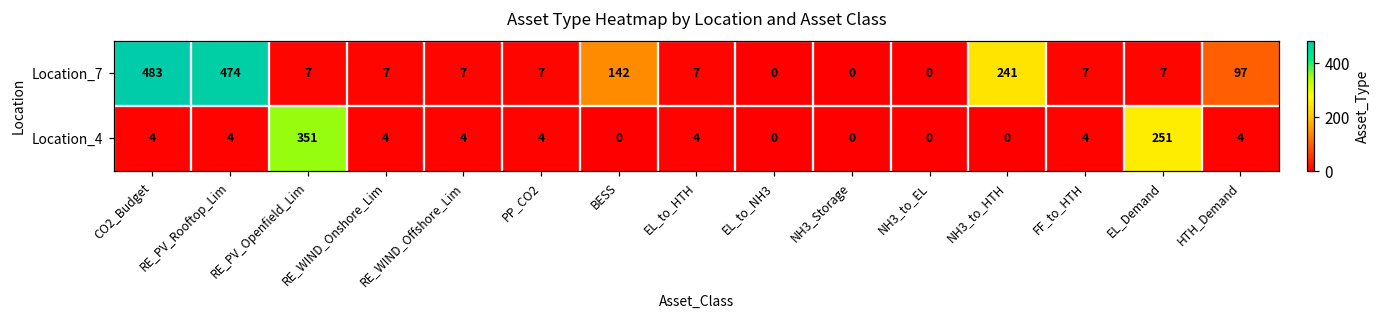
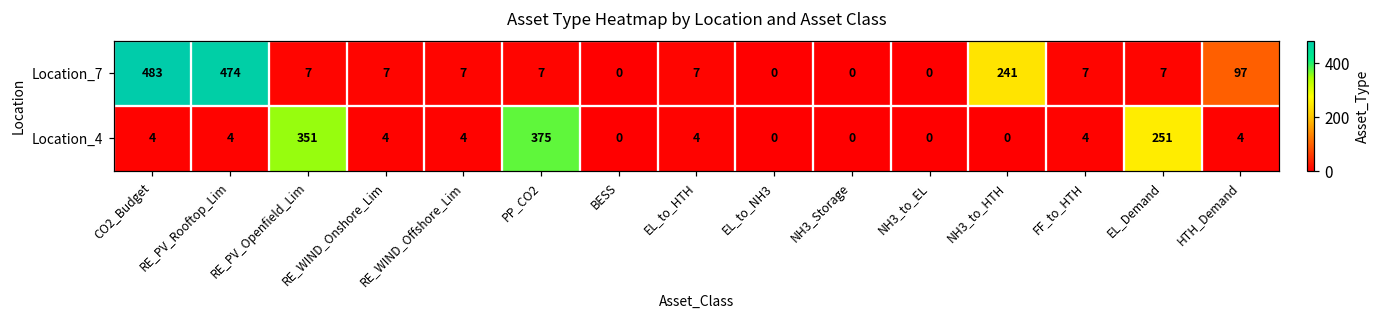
Location_7, BESS: 142 -> 0
Location_4, PP_CO2: 4 -> 375
